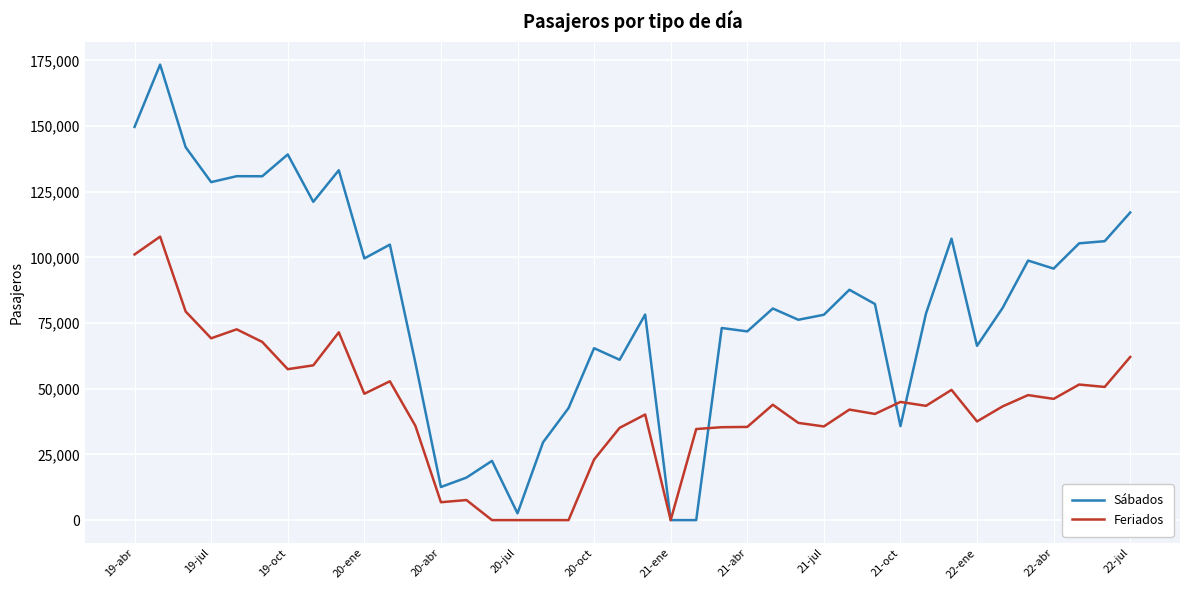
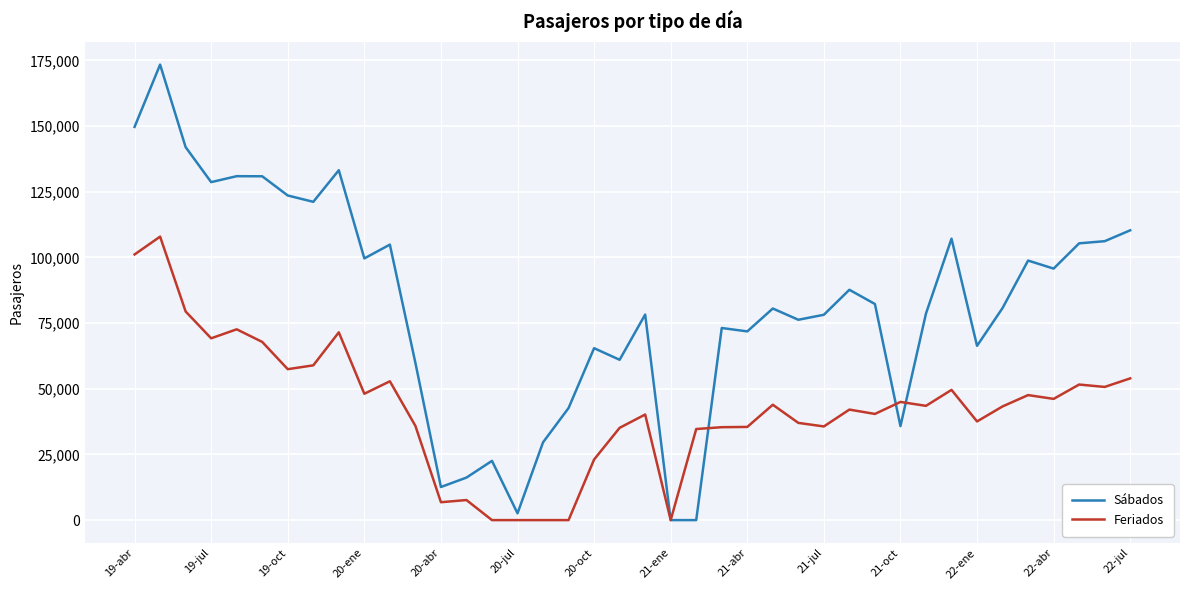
Sábados, 19-oct: 139,000 -> 124,000
Sábados, 22-jul: 117,000 -> 110,000
Feriados, 22-jul: 62,000 -> 54,000
